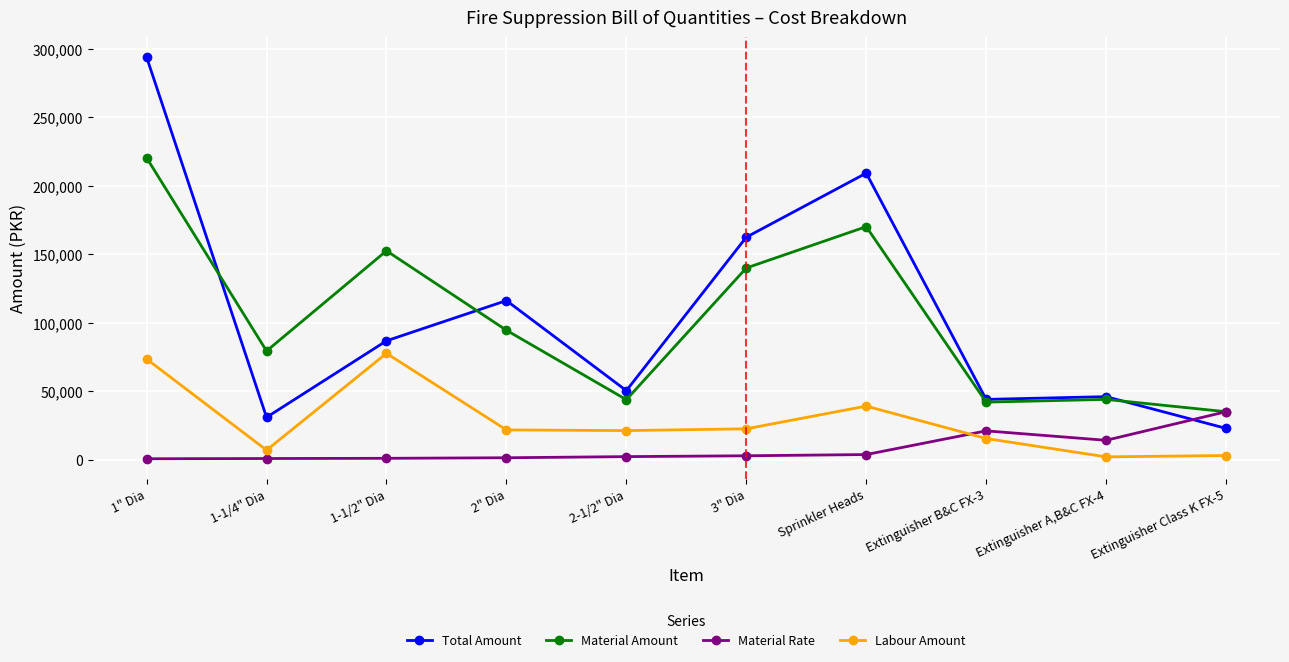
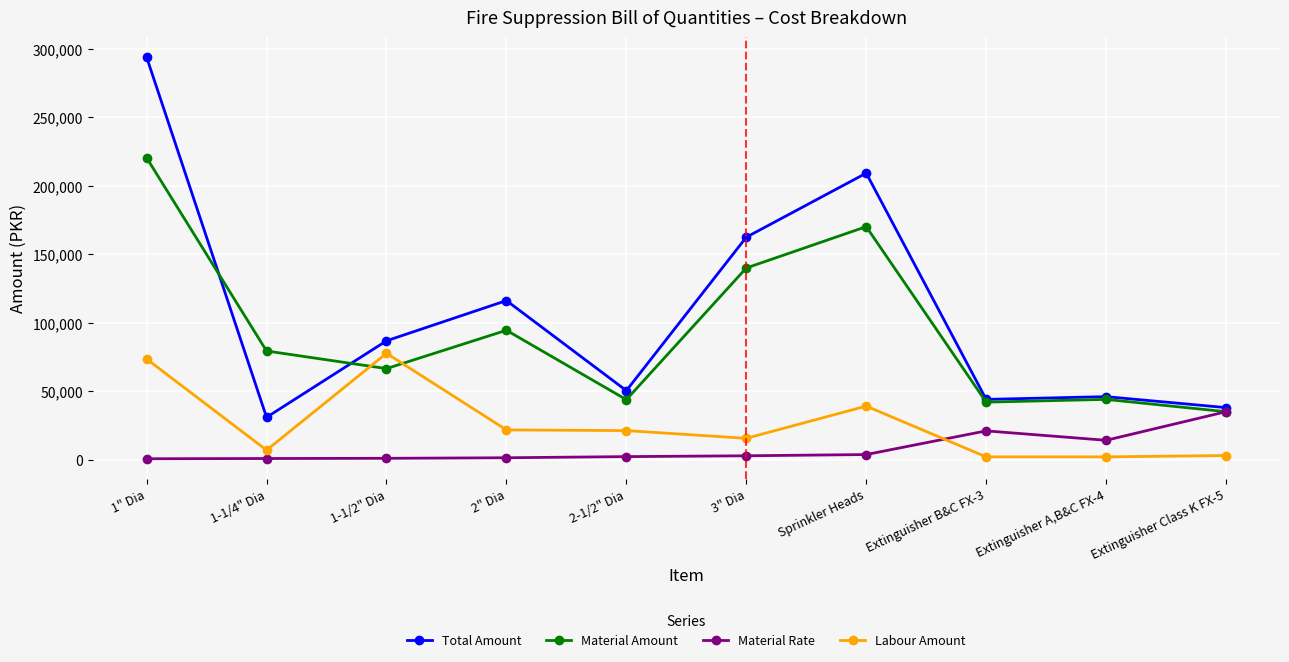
Material Amount, 1-1/2" Dia: 153,000 -> 67,000
Labour Amount, 3" Dia: 23,000 -> 16,000
Labour Amount, Extinguisher B&C FX-3: 15,000 -> 2,000
Total Amount, Extinguisher Class K FX-5: 23,000 -> 38,000
